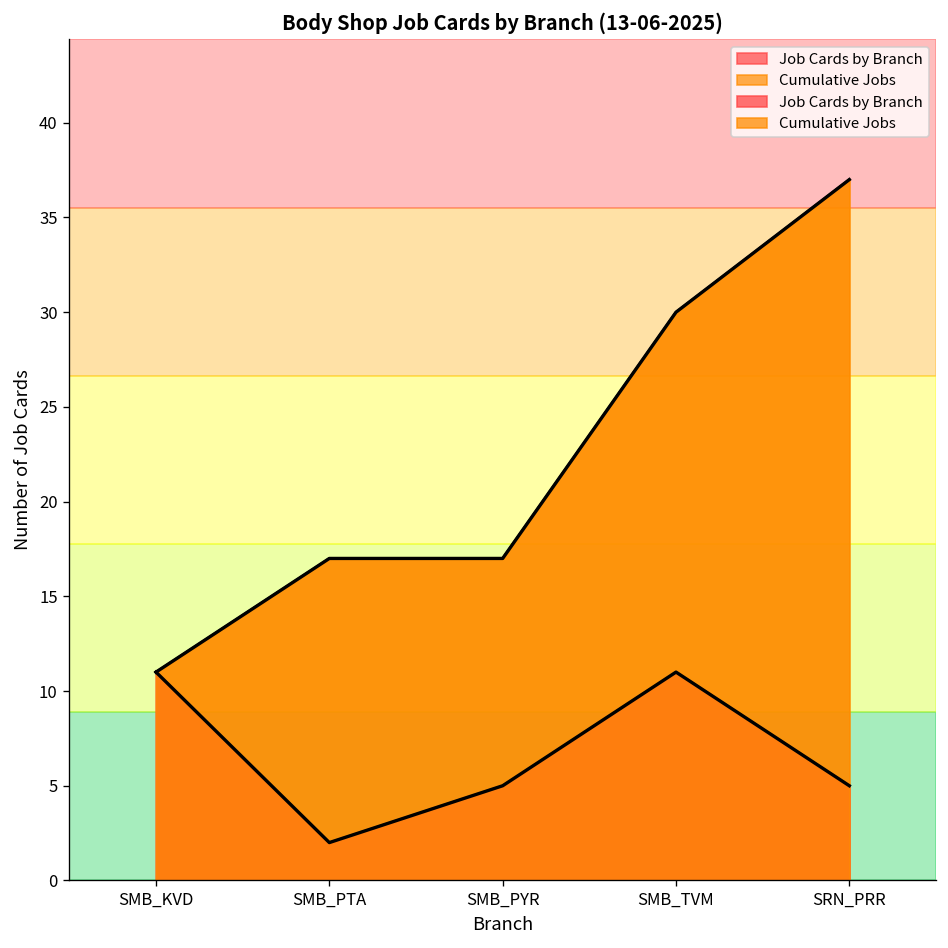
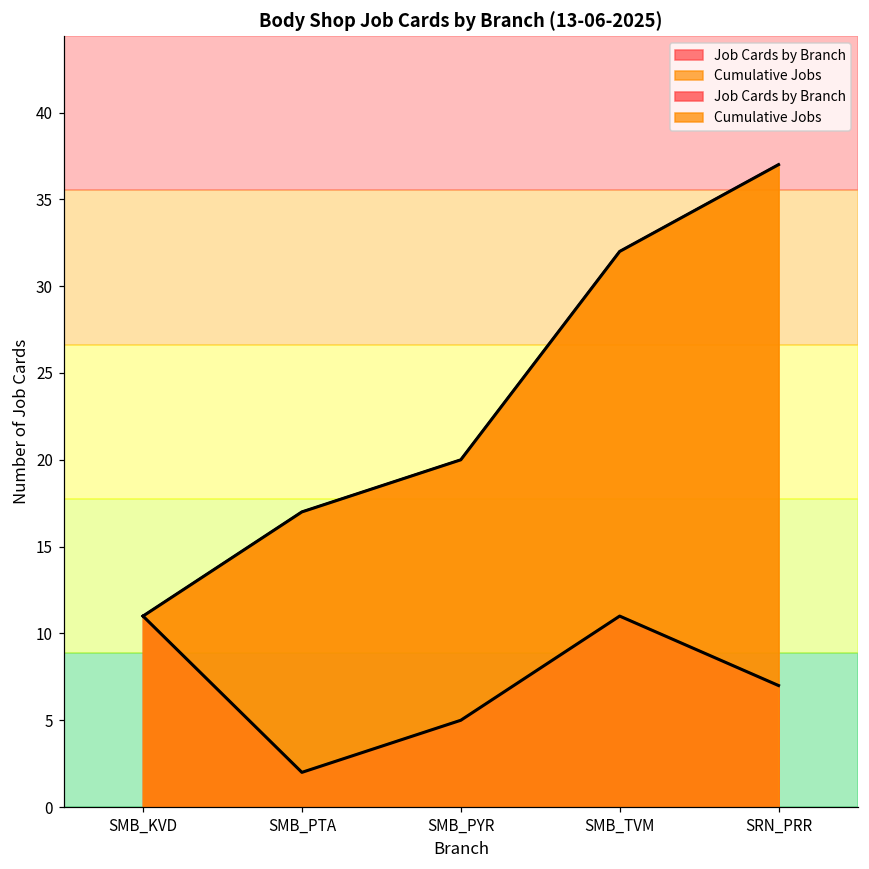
Cumulative Jobs, SMB_PYR: 17 -> 20
Cumulative Jobs, SMB_TVM: 30 -> 32
Job Cards by Branch, SRN_PRR: 5 -> 7
